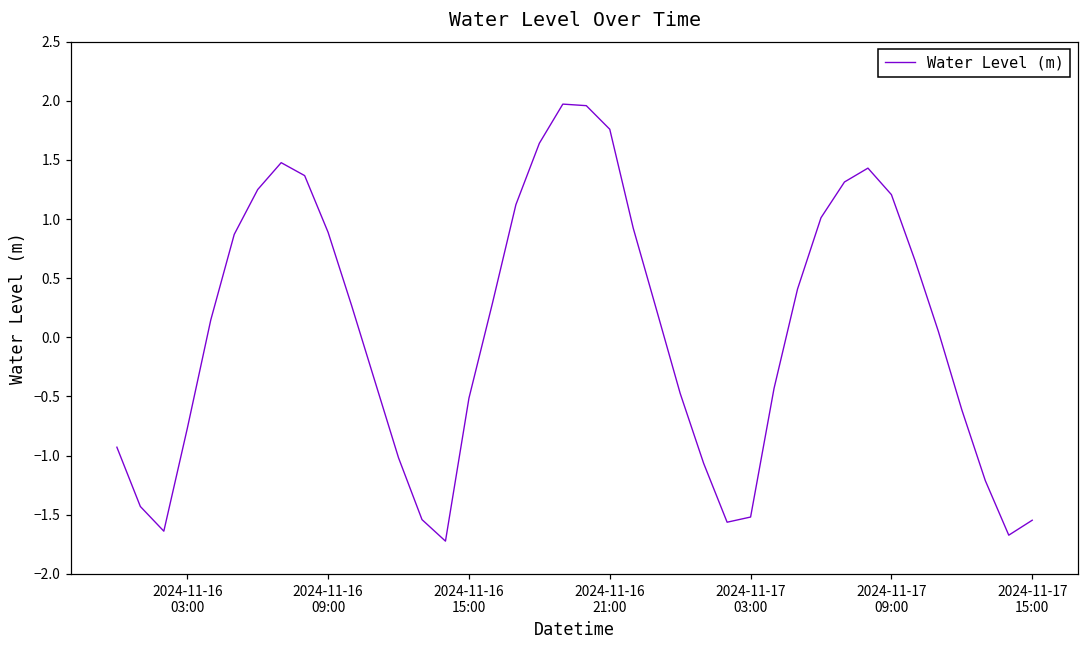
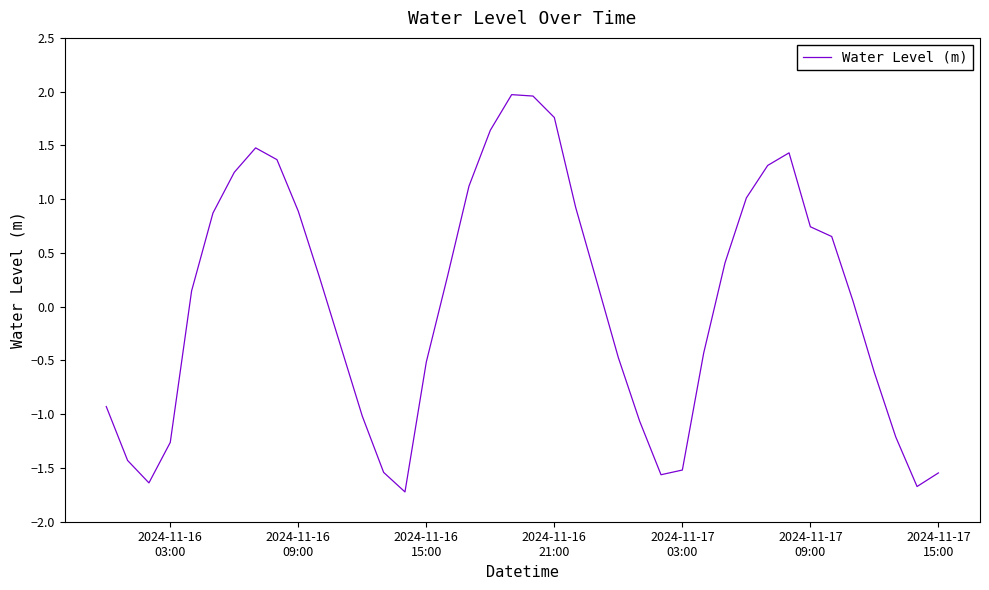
2024-11-16 03:00: -0.77 -> -1.26
2024-11-17 09:00: 1.21 -> 0.74
